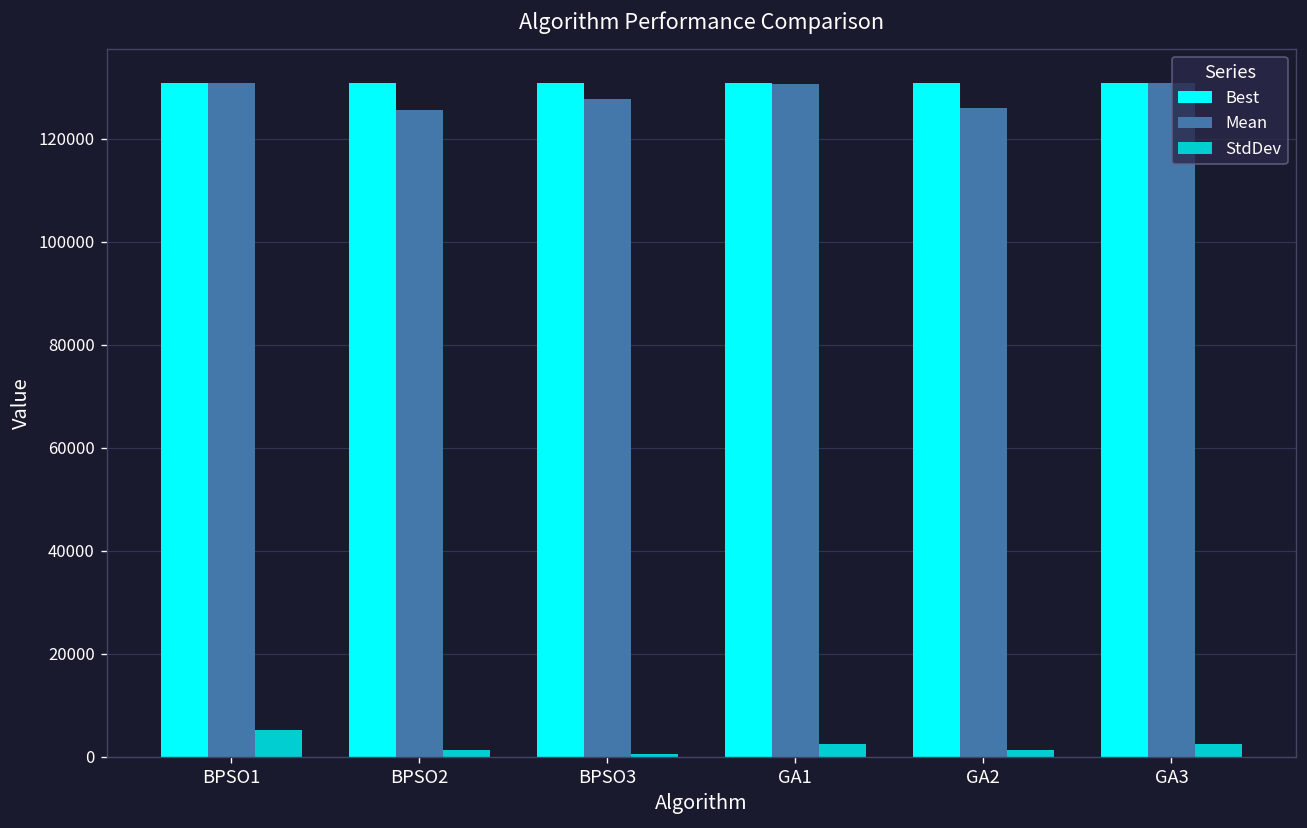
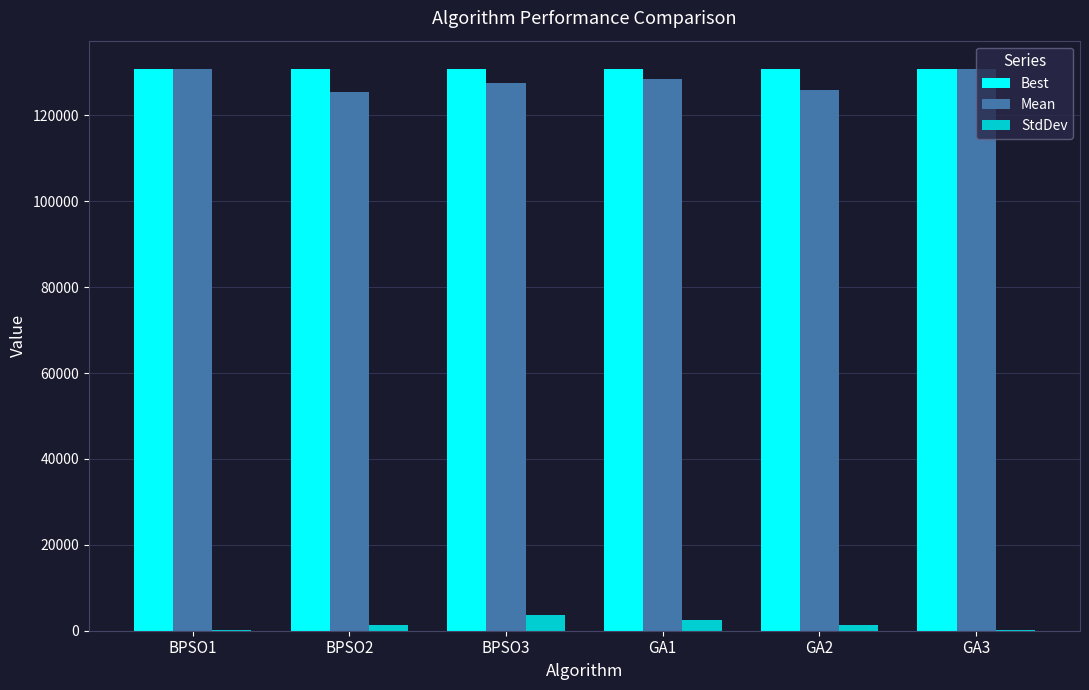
StdDev, BPSO1: 5000 -> 0
StdDev, BPSO3: 1000 -> 4000
Mean, GA1: 131000 -> 129000
StdDev, GA3: 2000 -> 0
